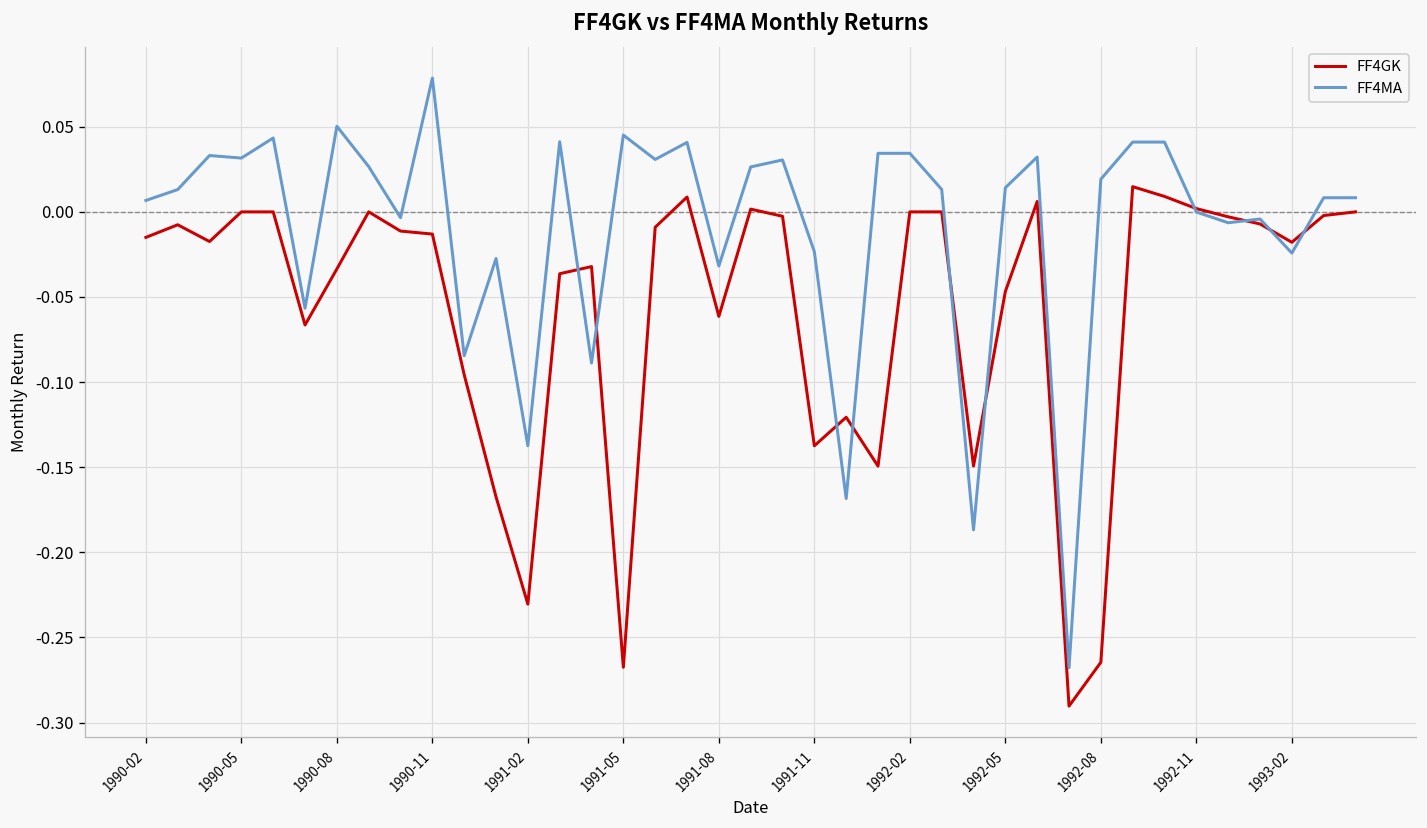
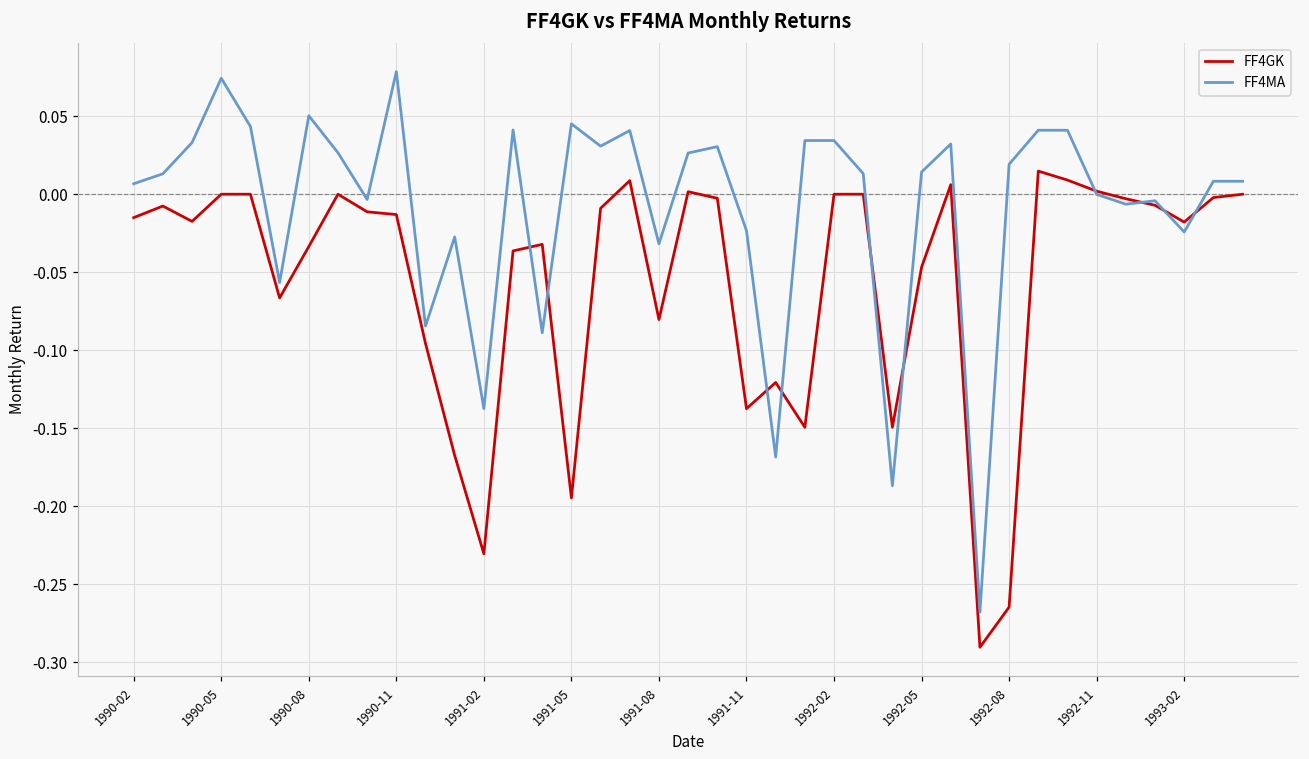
FF4MA, 1990-05: 0.032 -> 0.074
FF4GK, 1991-05: -0.268 -> -0.195
FF4GK, 1991-08: -0.061 -> -0.080
